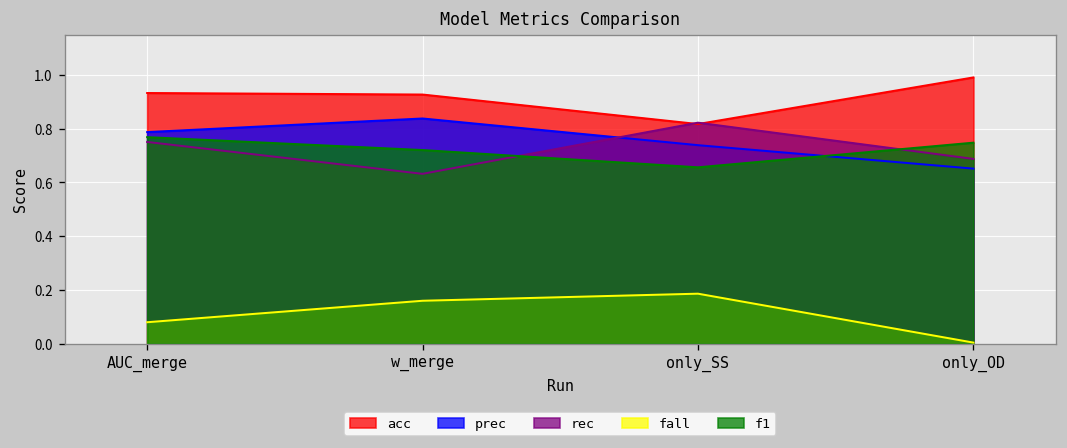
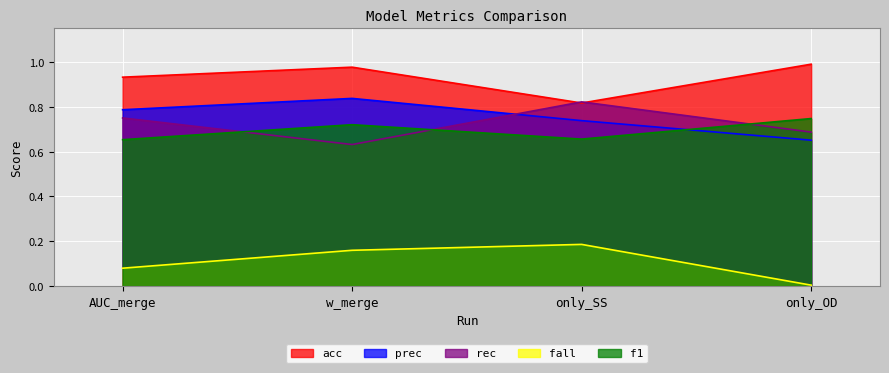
f1, AUC_merge: 0.77 -> 0.65
acc, w_merge: 0.93 -> 0.98
